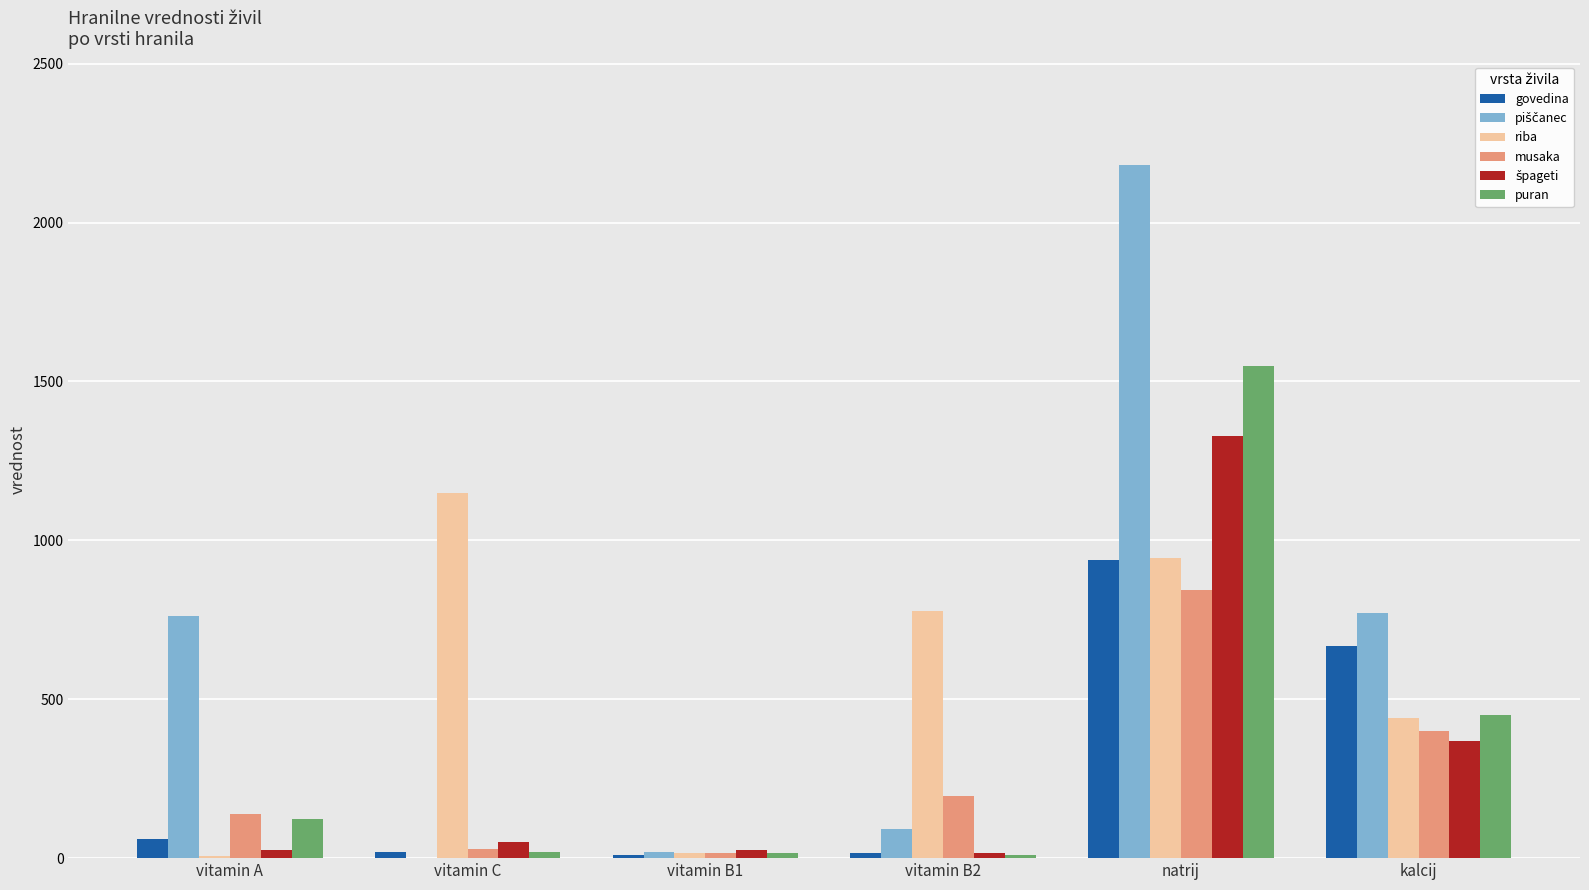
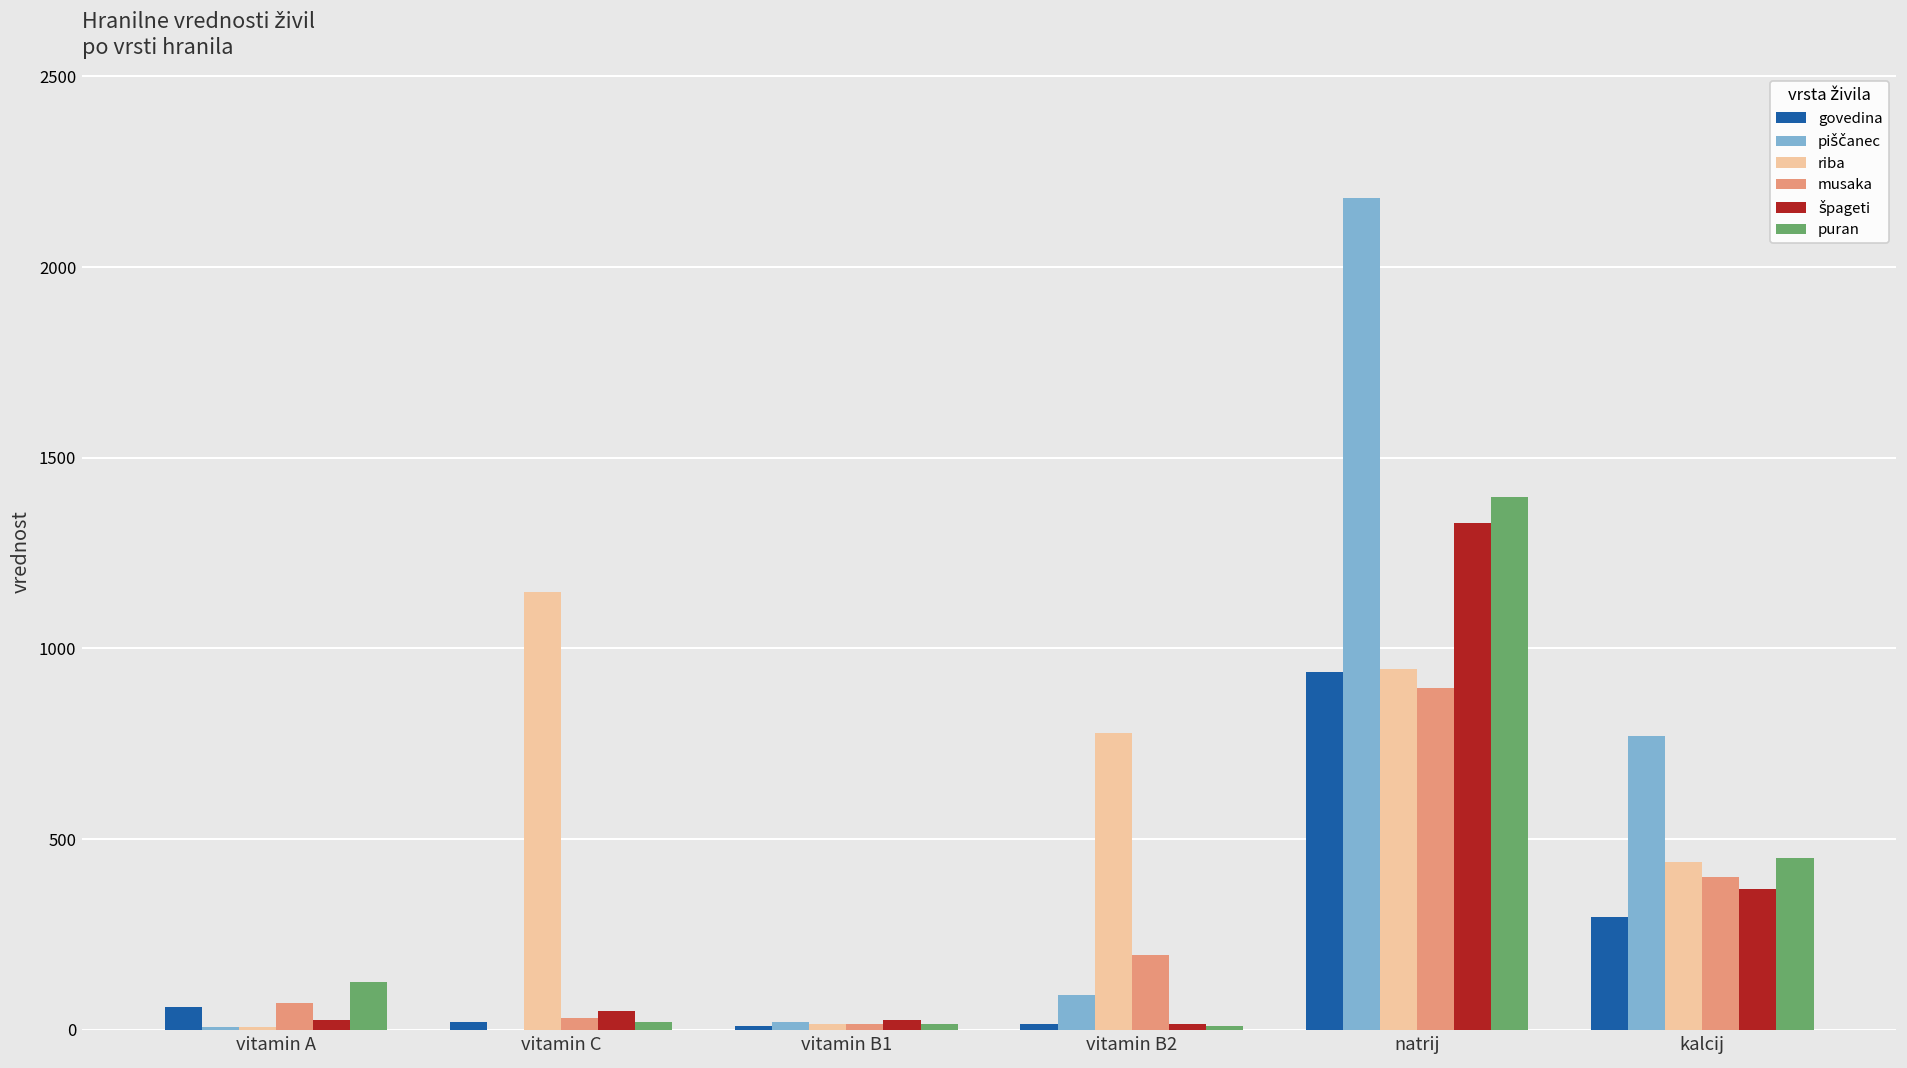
piščanec, vitamin A: 760 -> 10
musaka, vitamin A: 140 -> 70
musaka, natrij: 850 -> 900
puran, natrij: 1550 -> 1400
govedina, kalcij: 670 -> 300
